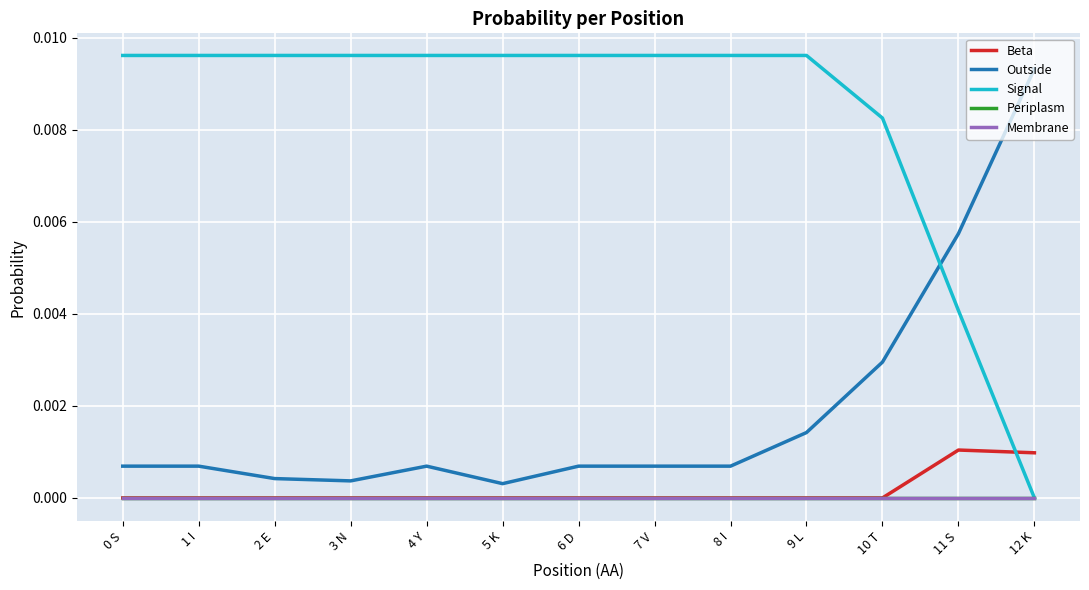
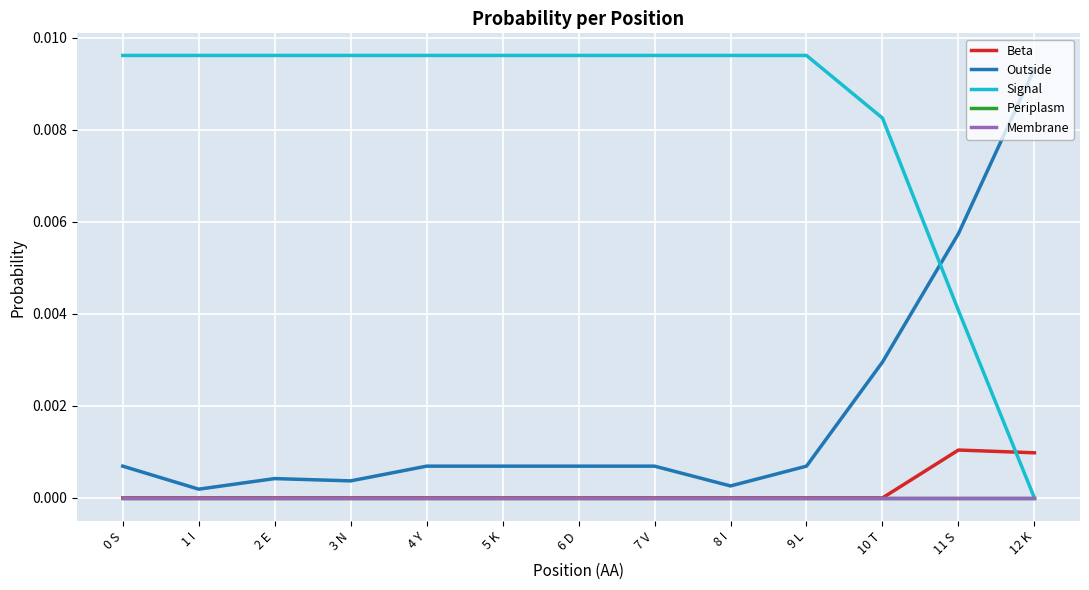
Outside, 1 I: 0.0007 -> 0.0002
Outside, 5 K: 0.0003 -> 0.0007
Outside, 8 I: 0.0007 -> 0.0003
Outside, 9 L: 0.0014 -> 0.0007
